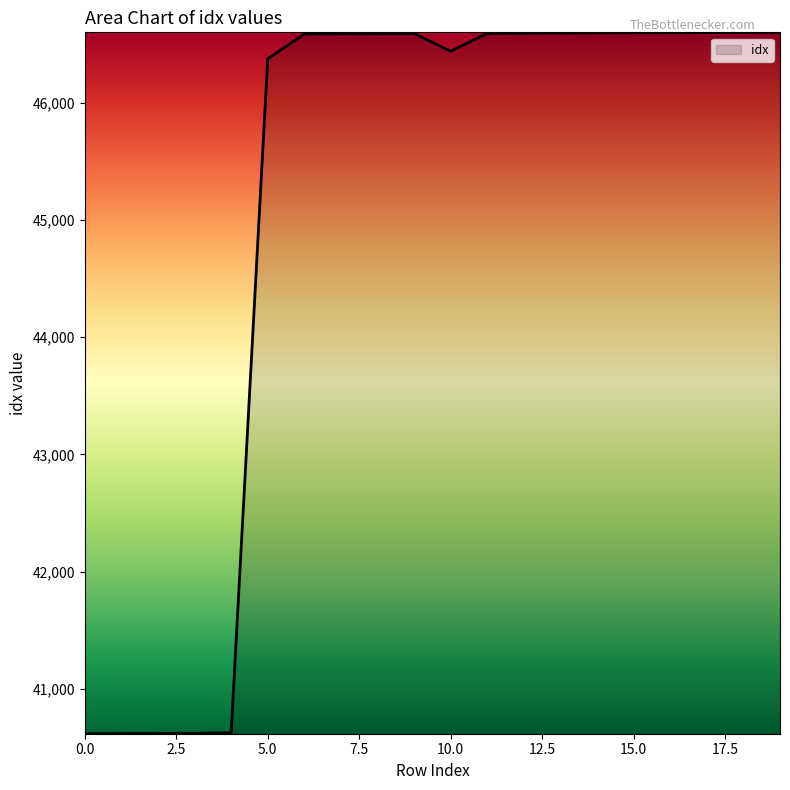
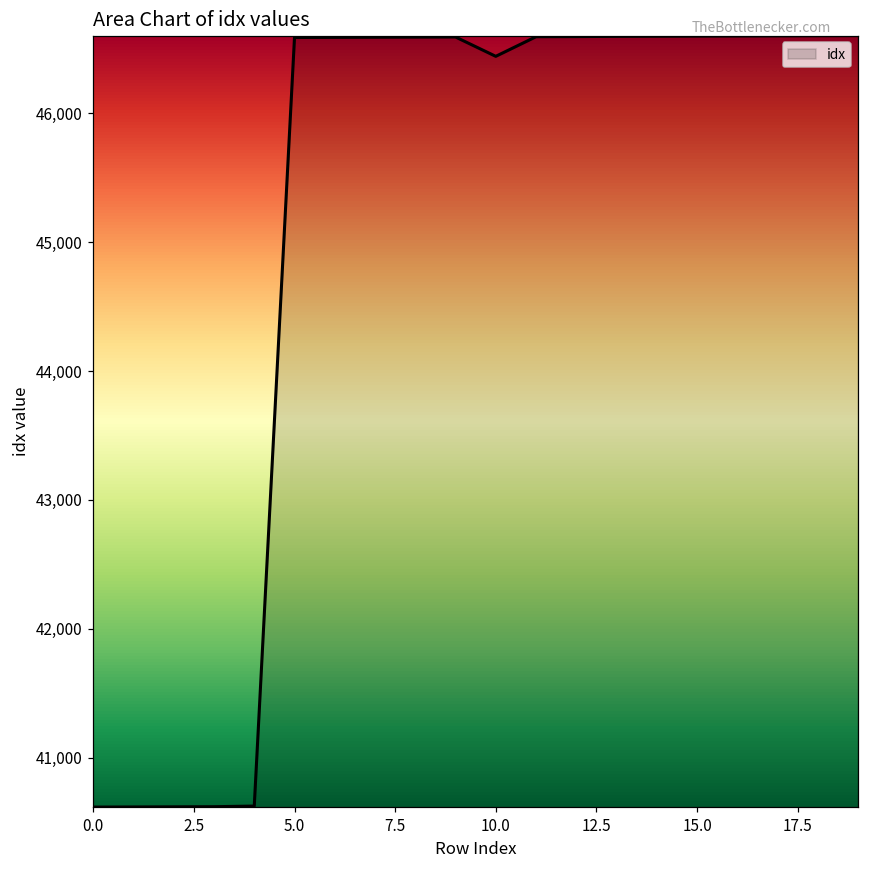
5.0: 46,380 -> 46,590
